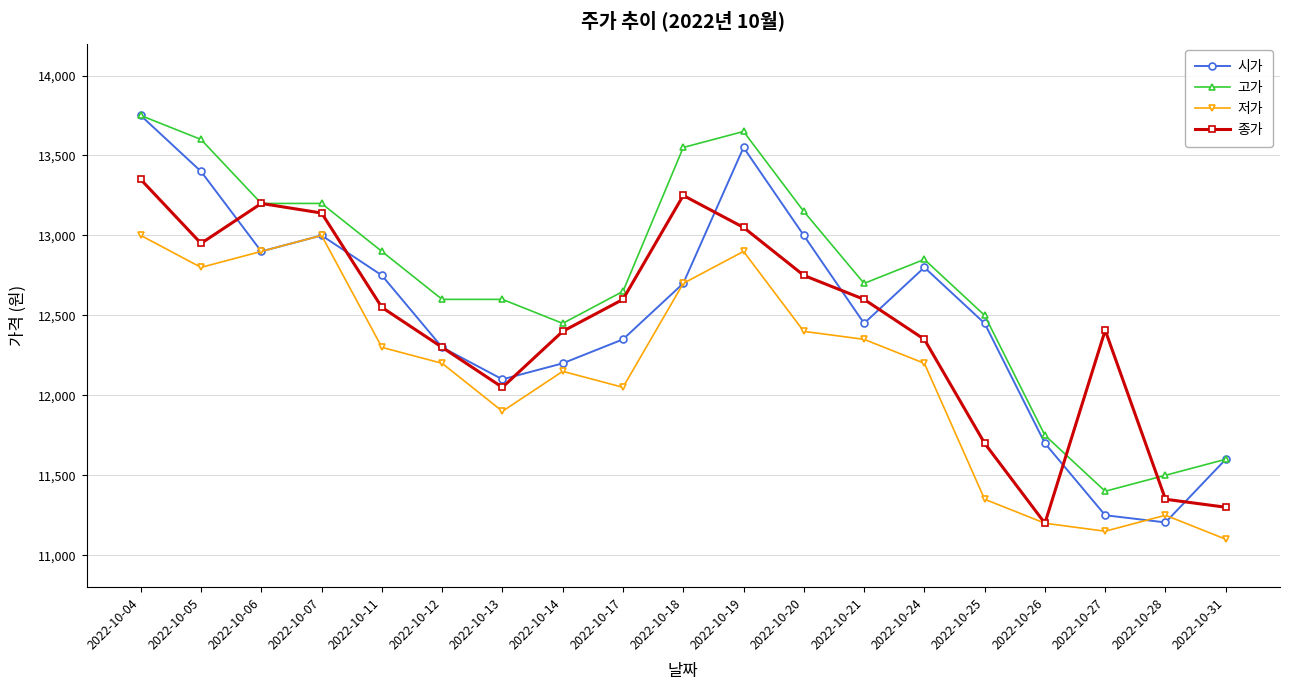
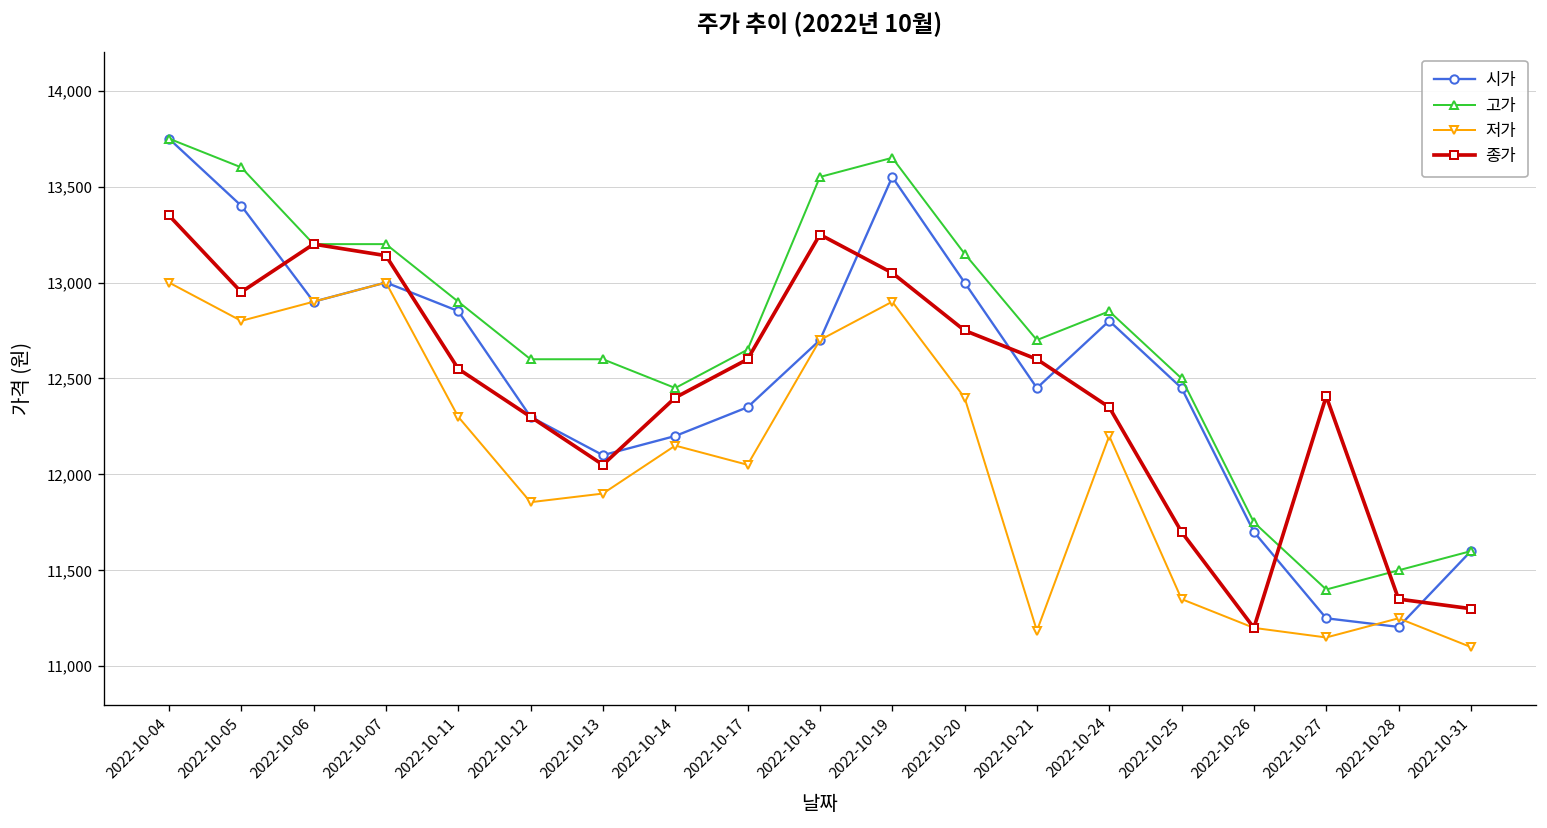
시가, 2022-10-11: 12,750 -> 12,850
저가, 2022-10-12: 12,200 -> 11,860
저가, 2022-10-21: 12,350 -> 11,190
